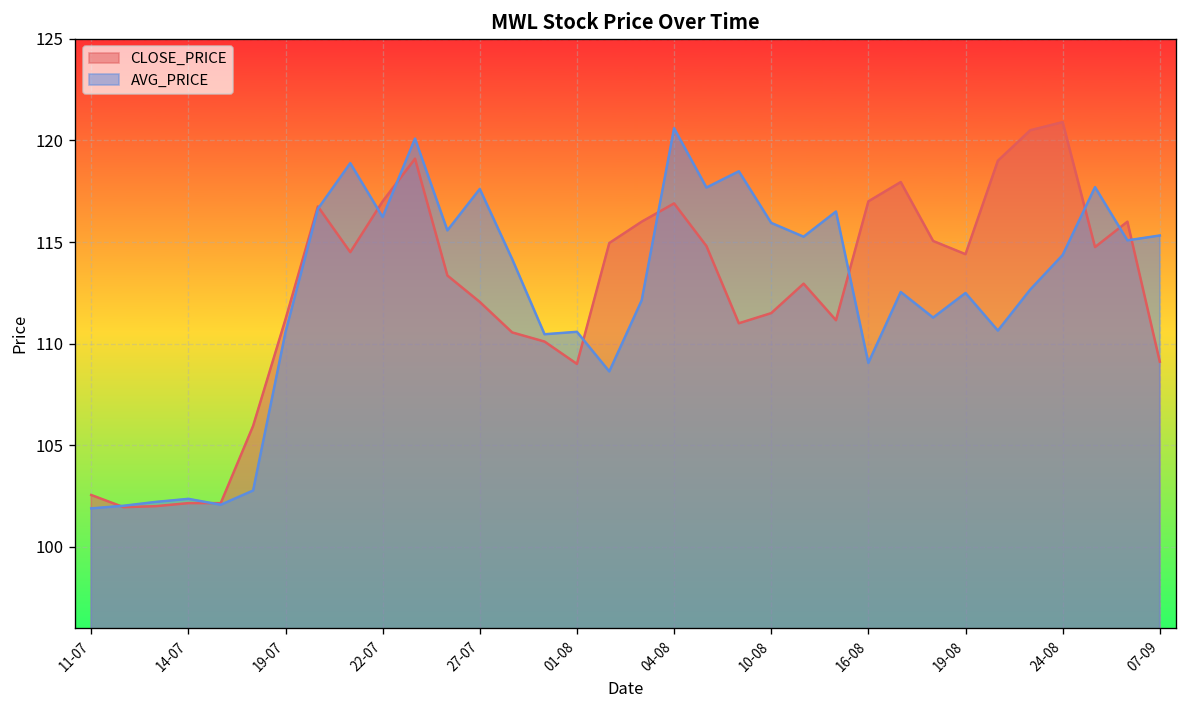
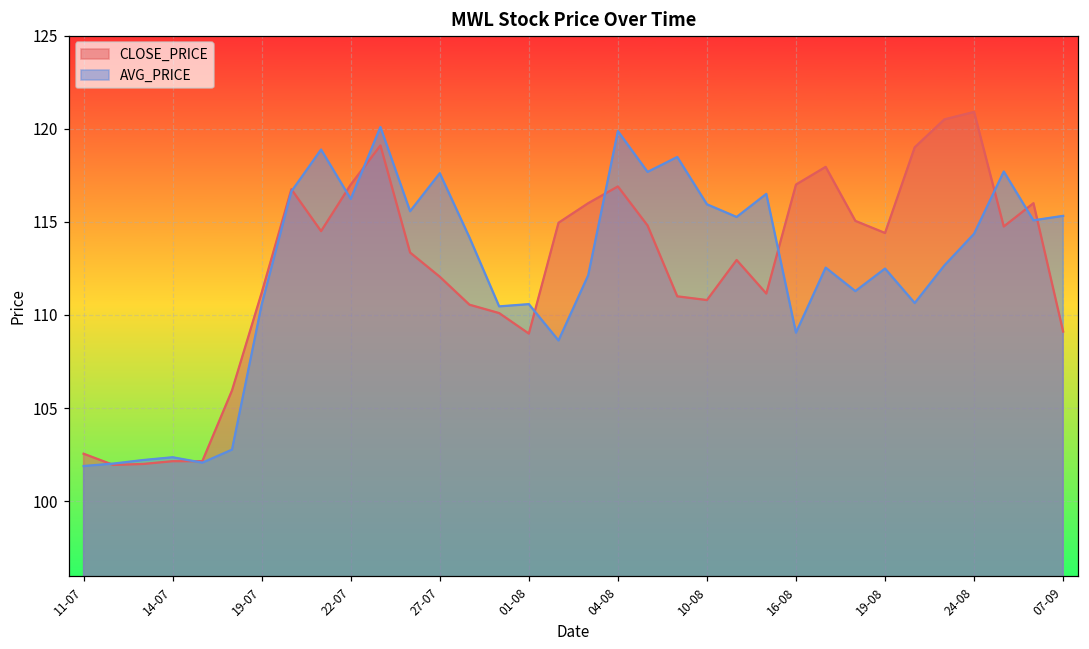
AVG_PRICE, 04-08: 120.6 -> 119.9
CLOSE_PRICE, 10-08: 111.5 -> 110.8
